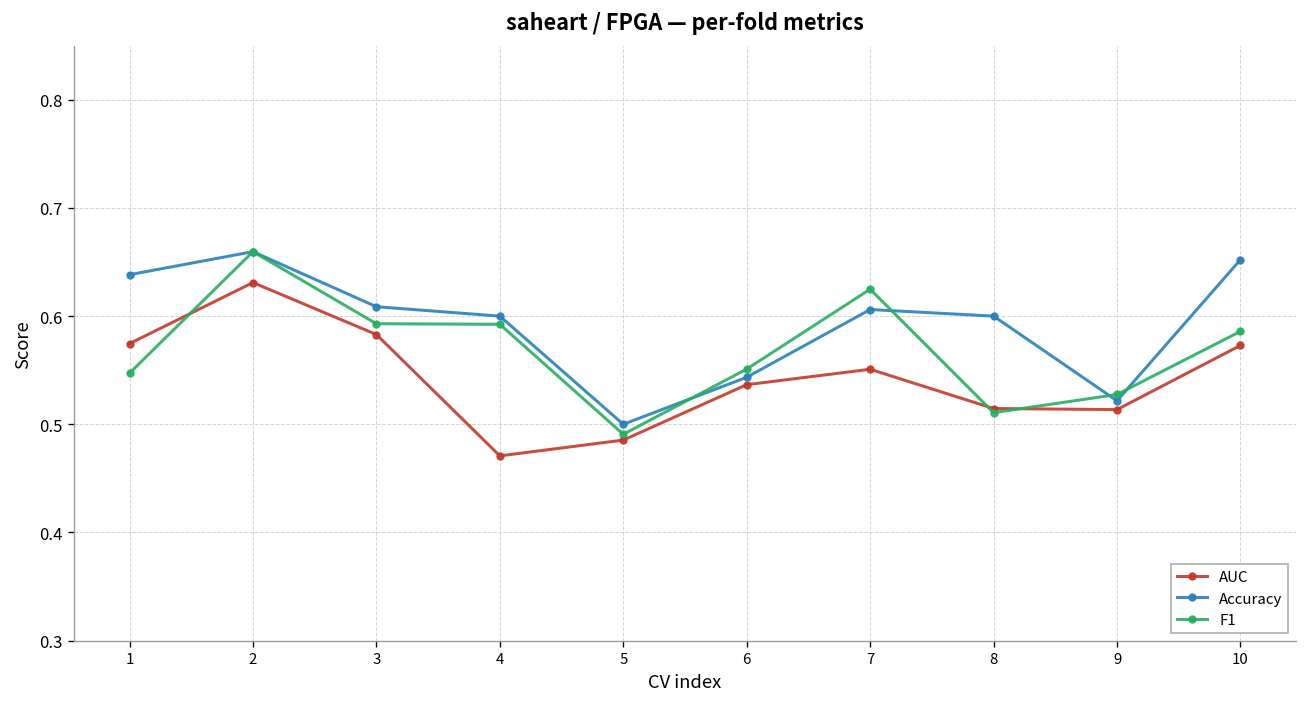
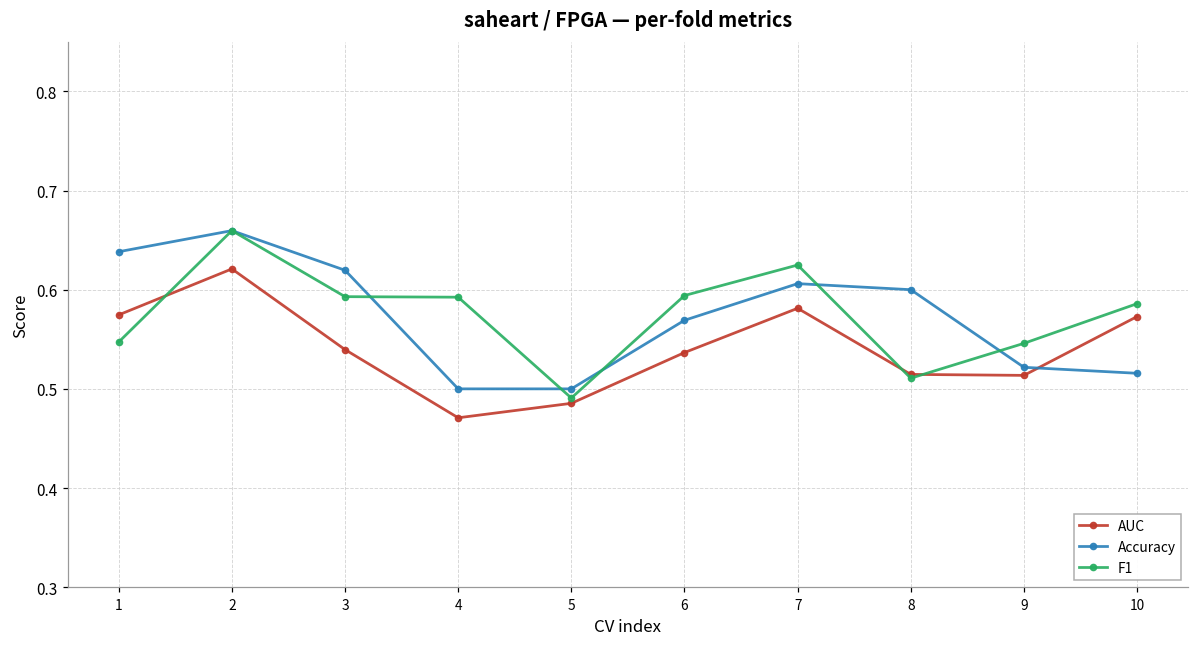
AUC, 2: 0.63 -> 0.62
AUC, 3: 0.58 -> 0.54
Accuracy, 3: 0.61 -> 0.62
Accuracy, 4: 0.6 -> 0.5
Accuracy, 6: 0.54 -> 0.57
F1, 6: 0.55 -> 0.59
AUC, 7: 0.55 -> 0.58
F1, 9: 0.53 -> 0.55
Accuracy, 10: 0.65 -> 0.52
